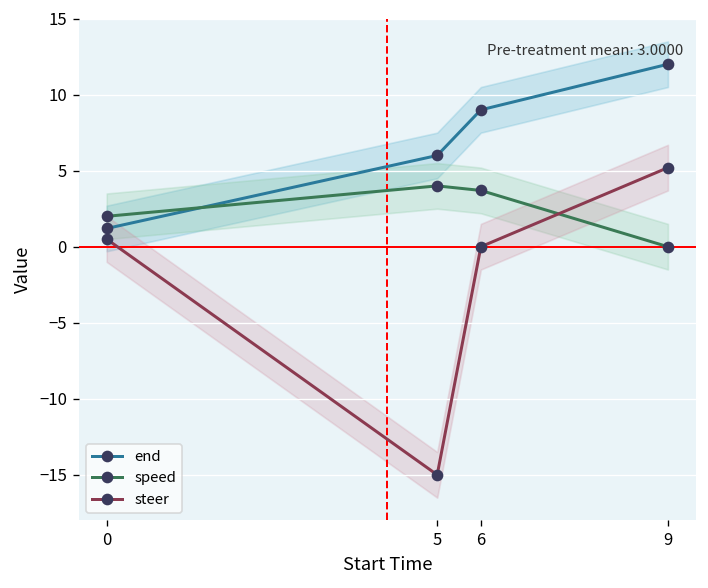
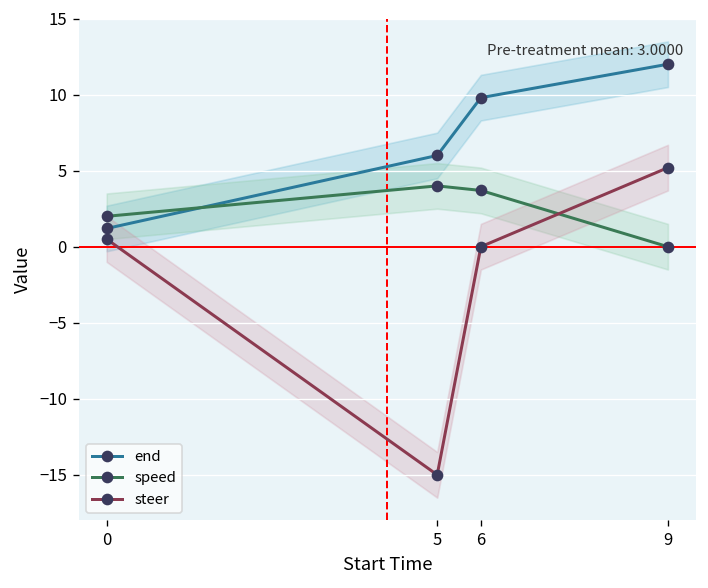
end, 6: 9.0 -> 9.8
